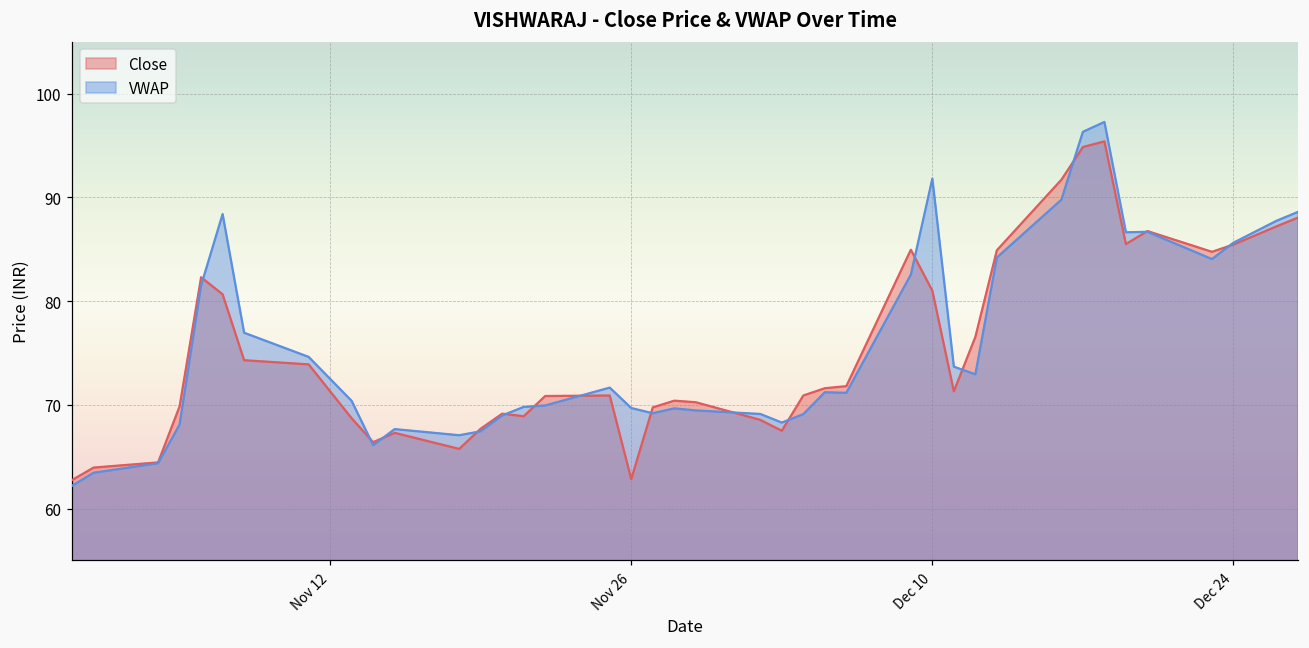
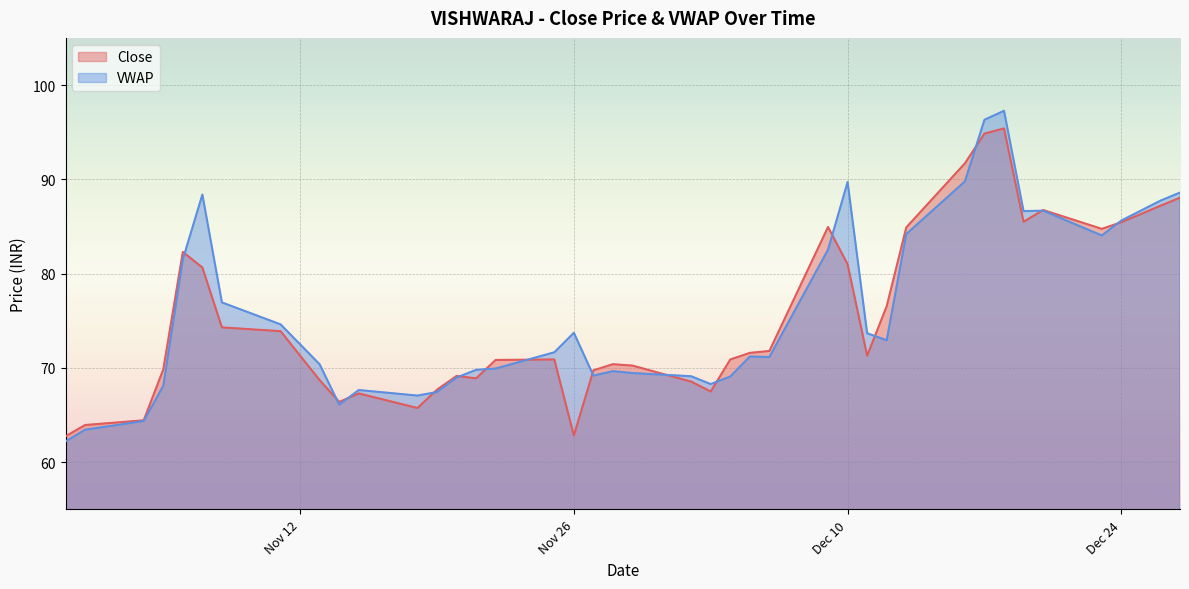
VWAP, Nov 26: 70 -> 74
VWAP, Dec 10: 92 -> 90
